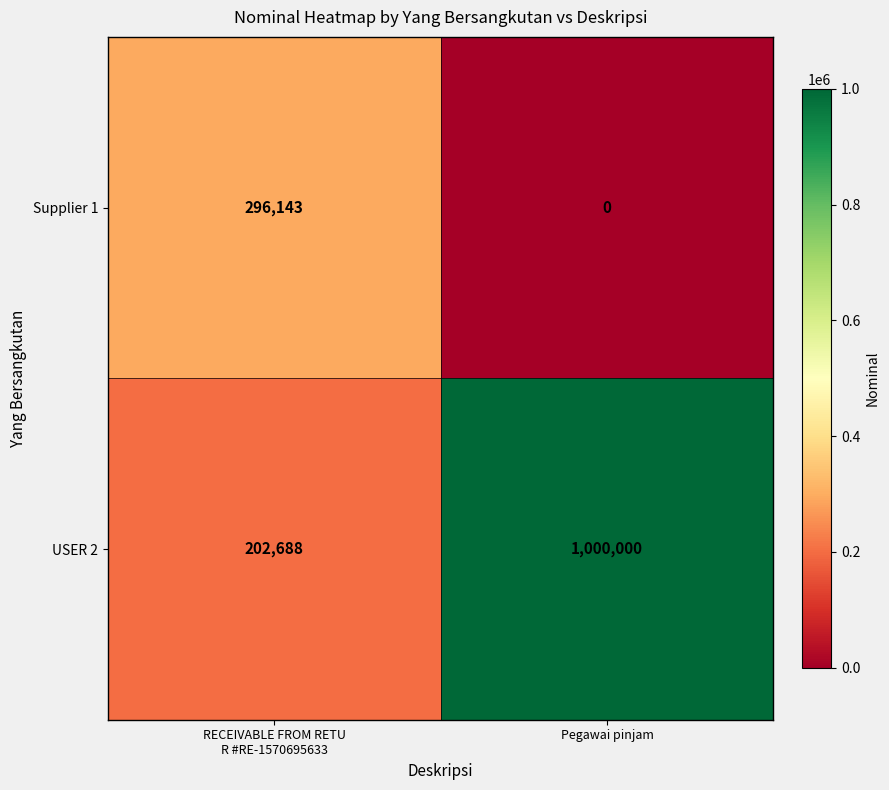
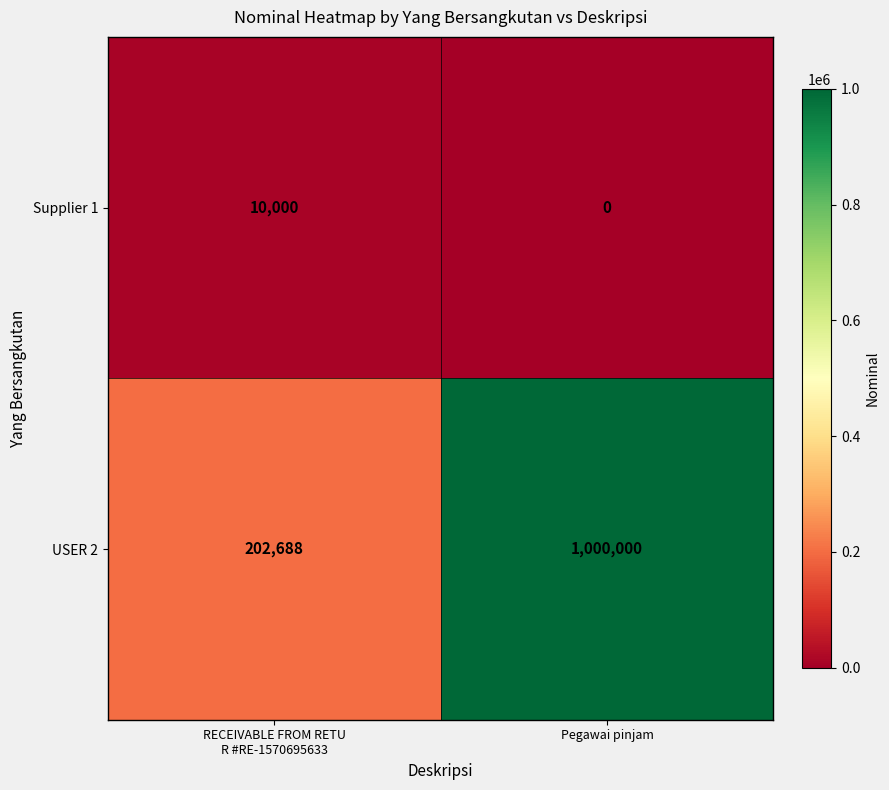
Supplier 1, RECEIVABLE FROM RETU R #RE-1570695633: 296,143 -> 10,000
